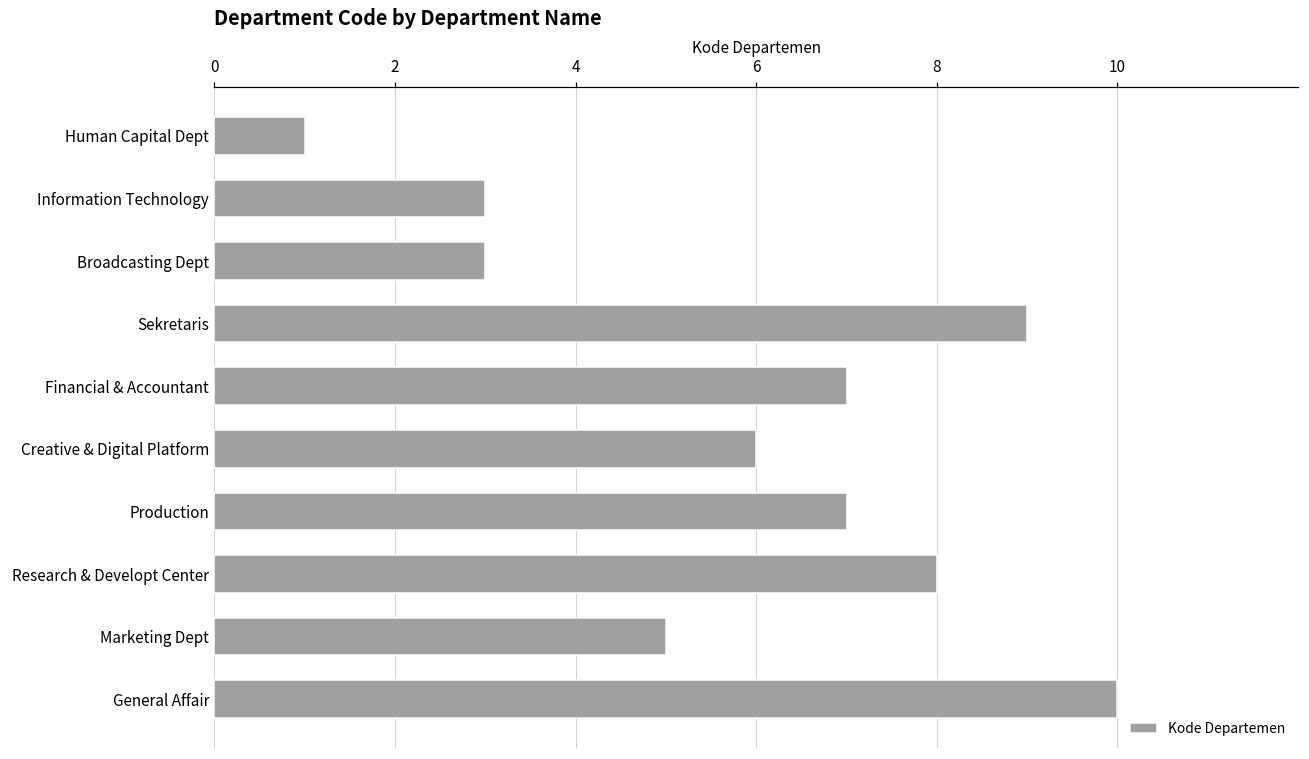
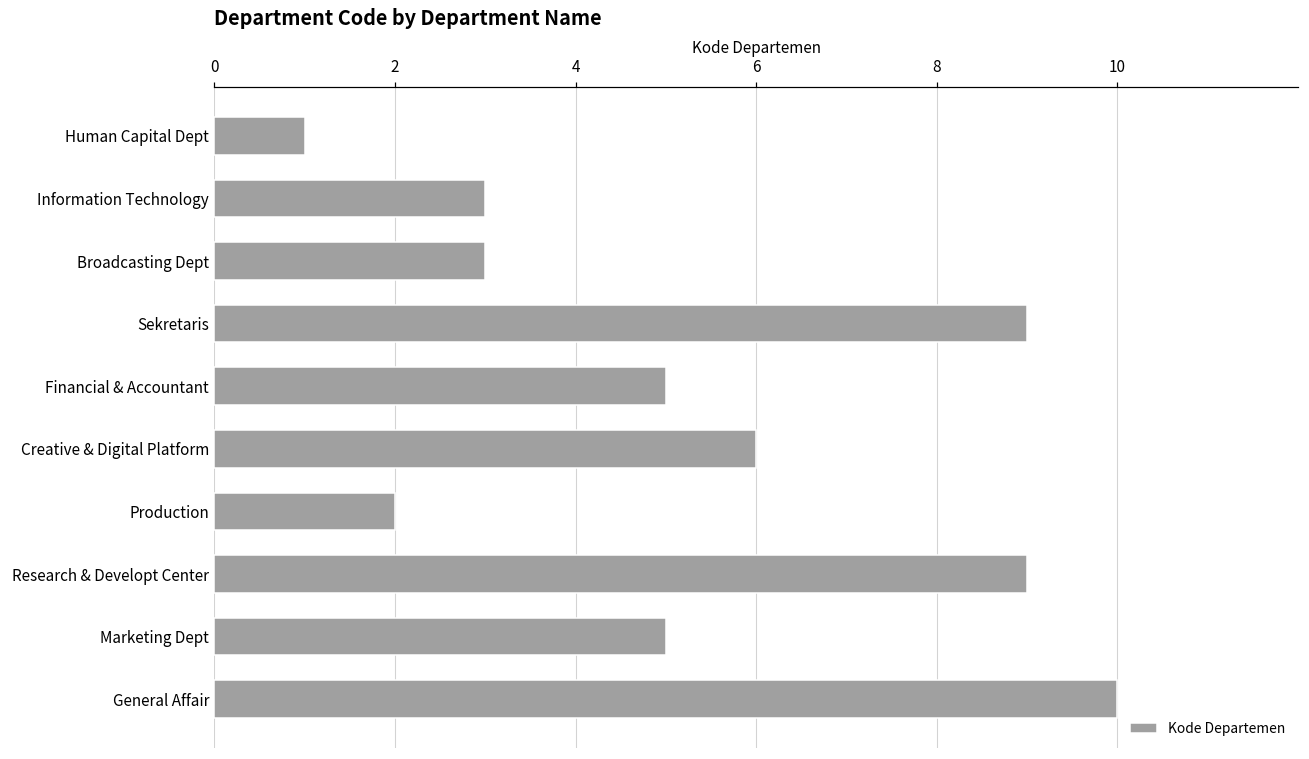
Financial & Accountant: 7 -> 5
Production: 7 -> 2
Research & Developt Center: 8 -> 9
